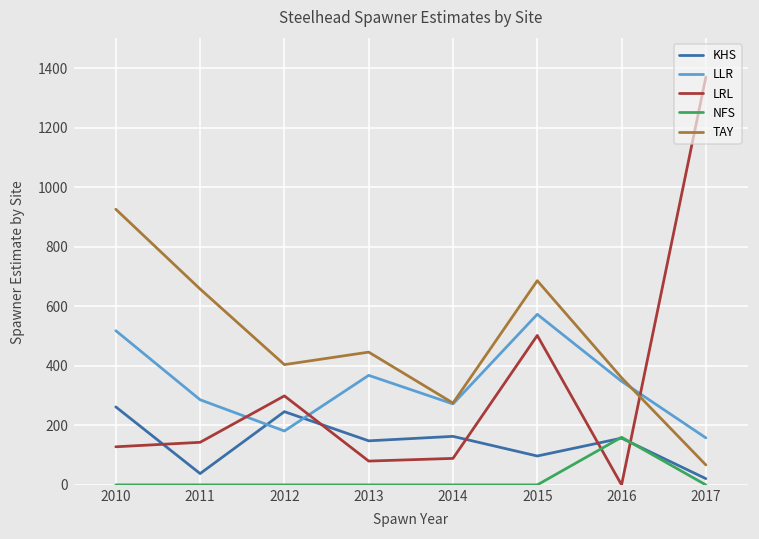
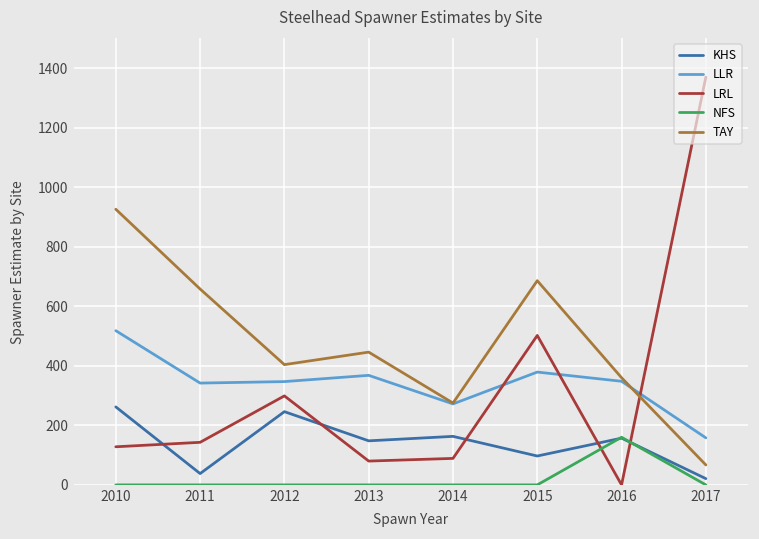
LLR, 2011: 290 -> 340
LLR, 2012: 180 -> 350
LLR, 2015: 570 -> 380
